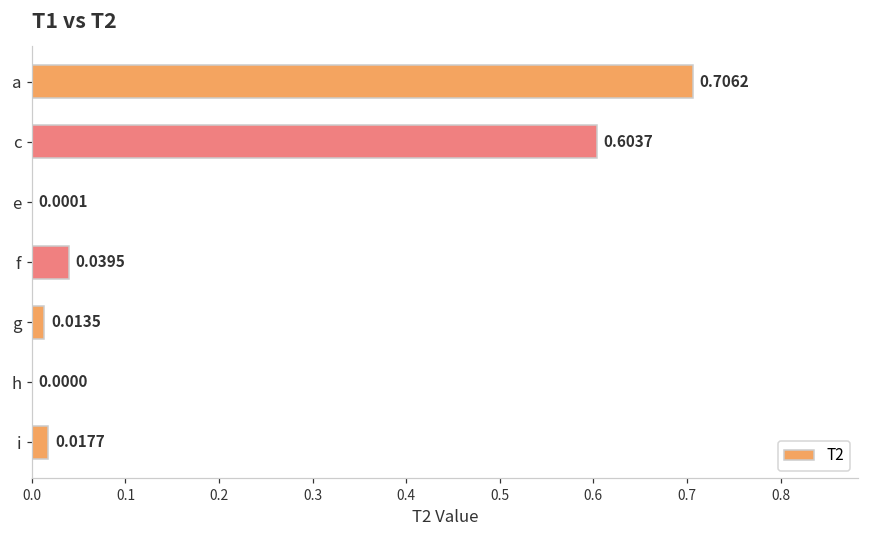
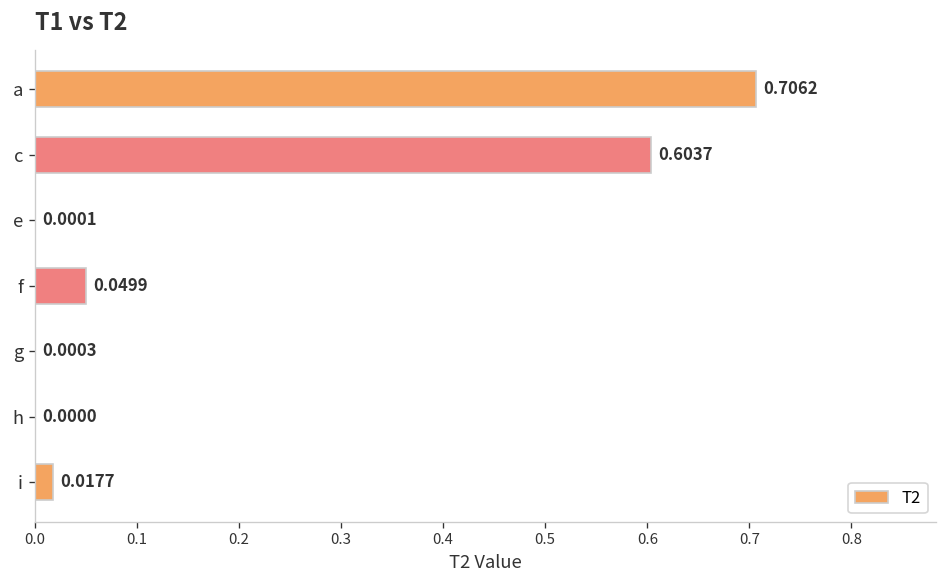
f: 0.0395 -> 0.0499
g: 0.0135 -> 0.0003
